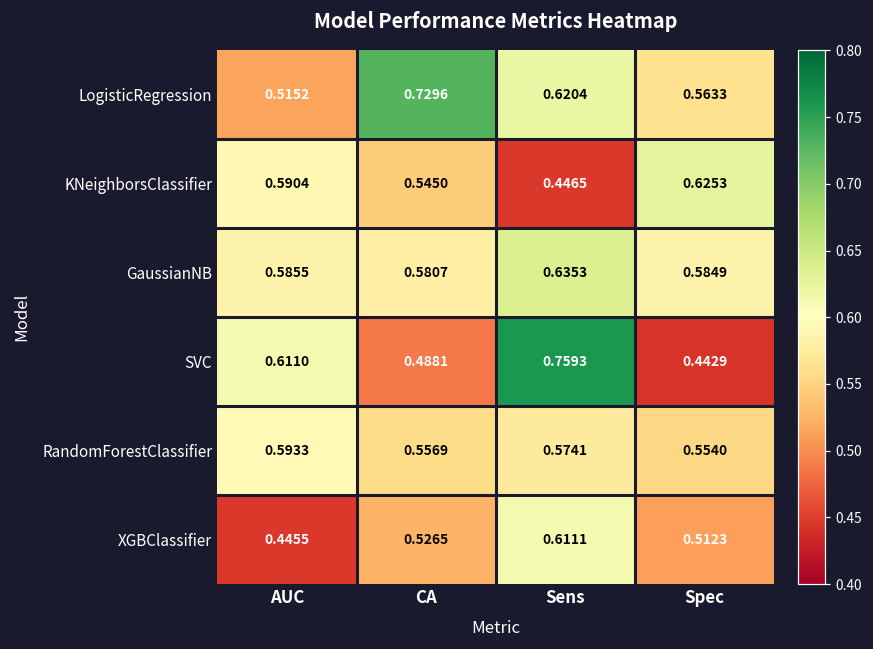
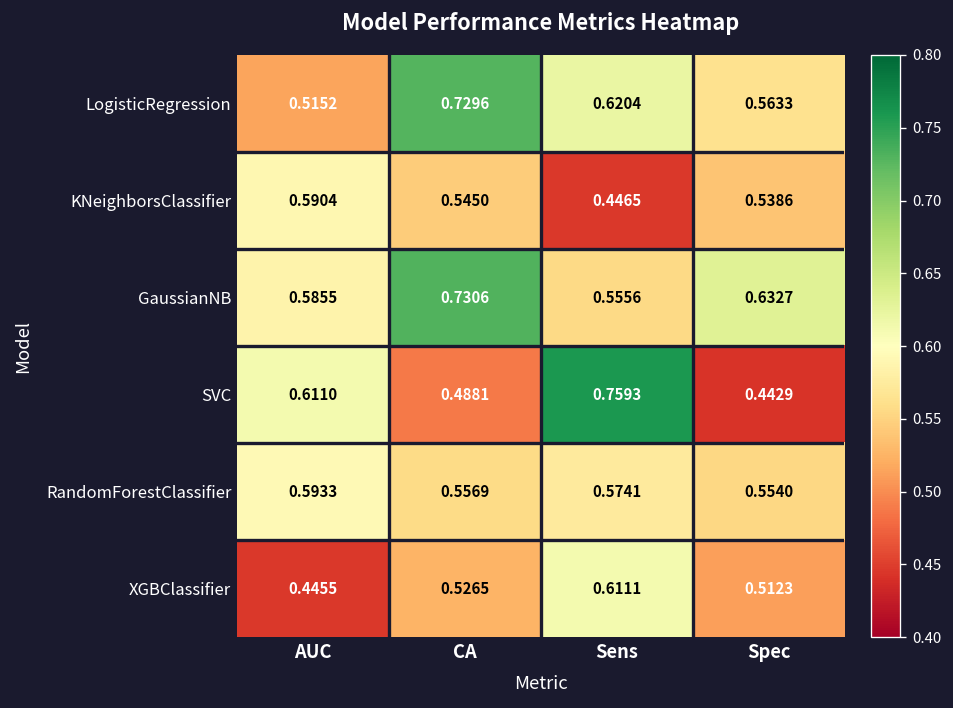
KNeighborsClassifier, Spec: 0.6253 -> 0.5386
GaussianNB, CA: 0.5807 -> 0.7306
GaussianNB, Sens: 0.6353 -> 0.5556
GaussianNB, Spec: 0.5849 -> 0.6327
